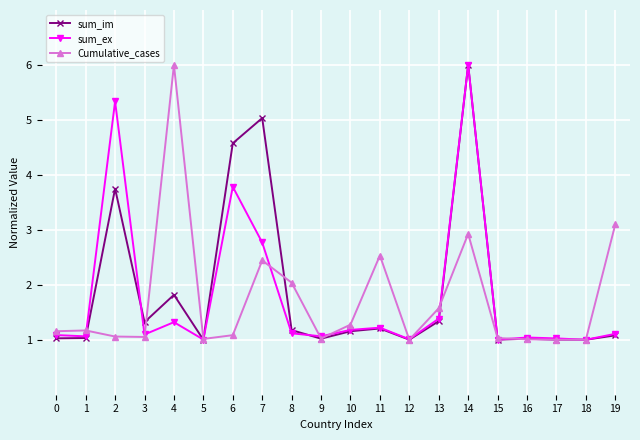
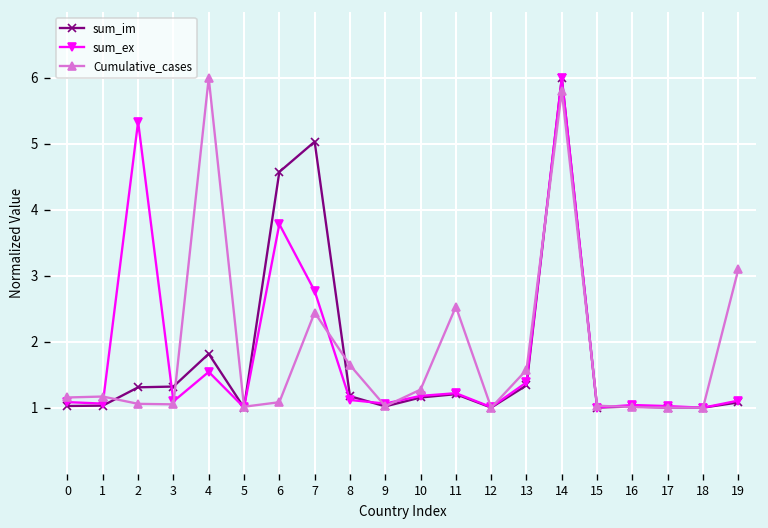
sum_im, 2: 3.7 -> 1.3
sum_ex, 4: 1.3 -> 1.5
Cumulative_cases, 8: 2.0 -> 1.6
Cumulative_cases, 14: 2.9 -> 5.8
